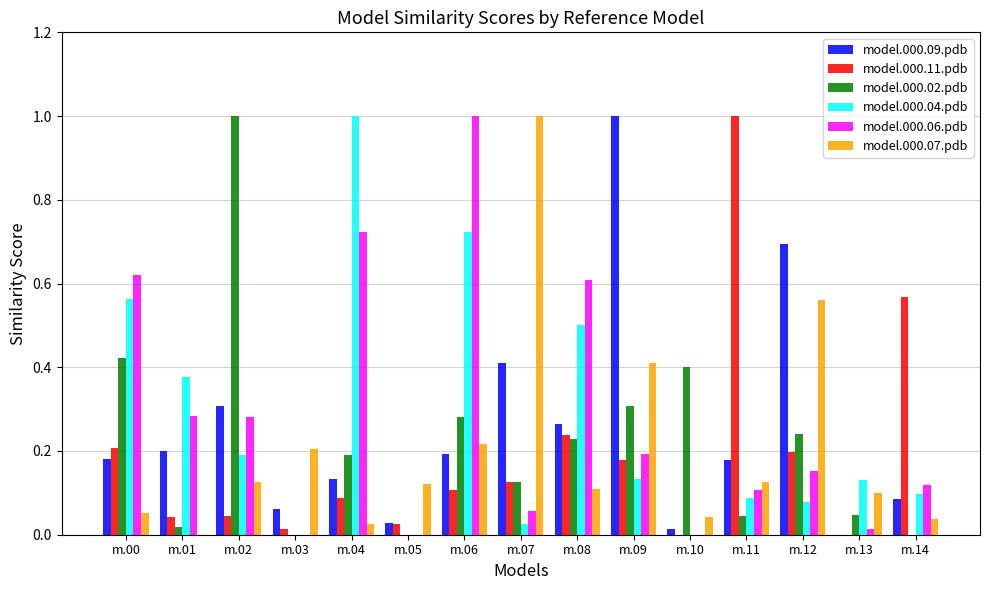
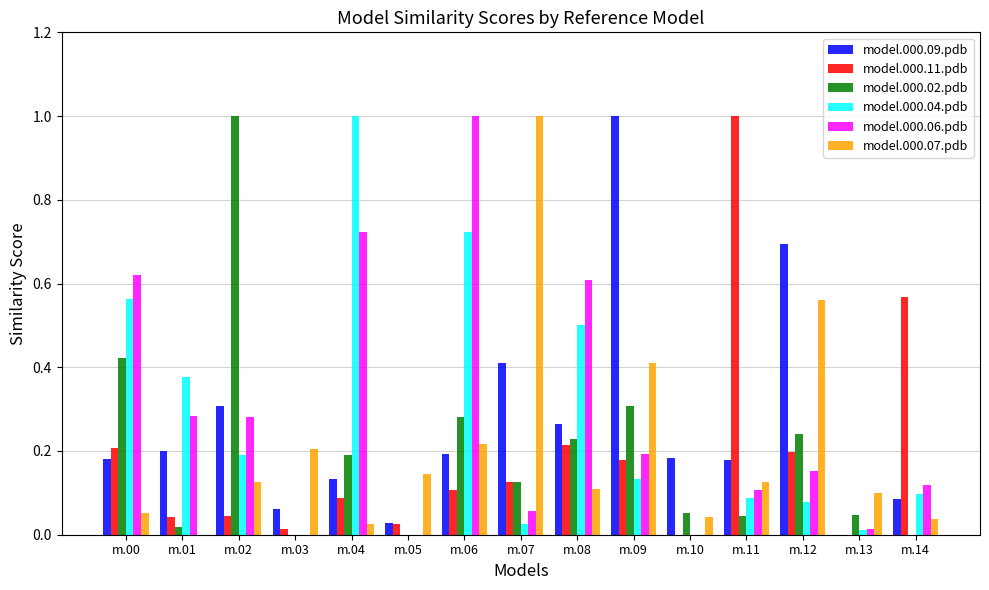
model.000.07.pdb, m.05: 0.12 -> 0.15
model.000.11.pdb, m.08: 0.24 -> 0.21
model.000.09.pdb, m.10: 0.01 -> 0.18
model.000.02.pdb, m.10: 0.40 -> 0.05
model.000.04.pdb, m.13: 0.13 -> 0.01
